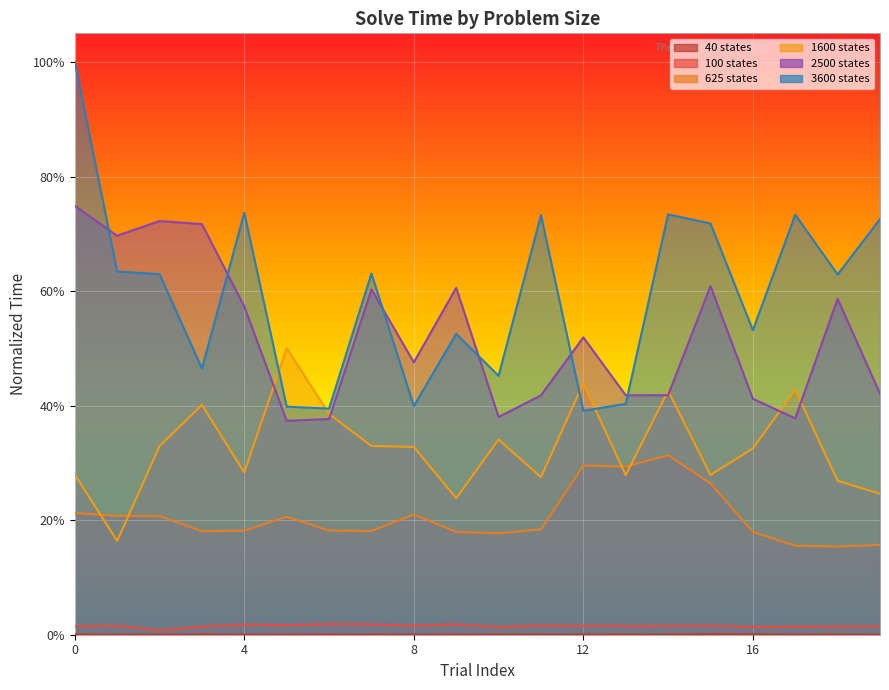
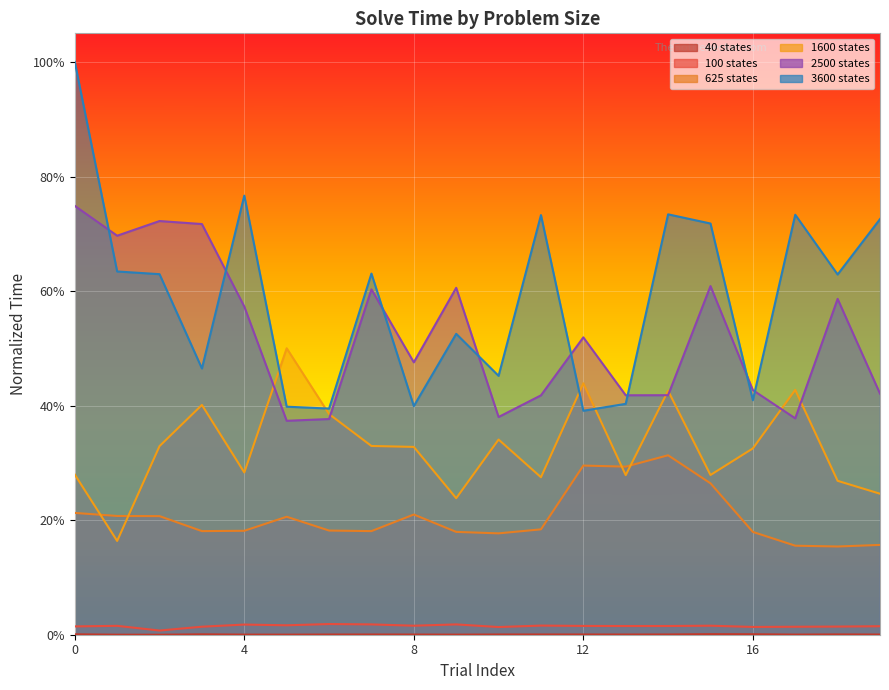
3600 states, 4: 74% -> 77%
2500 states, 16: 41% -> 43%
3600 states, 16: 53% -> 41%
